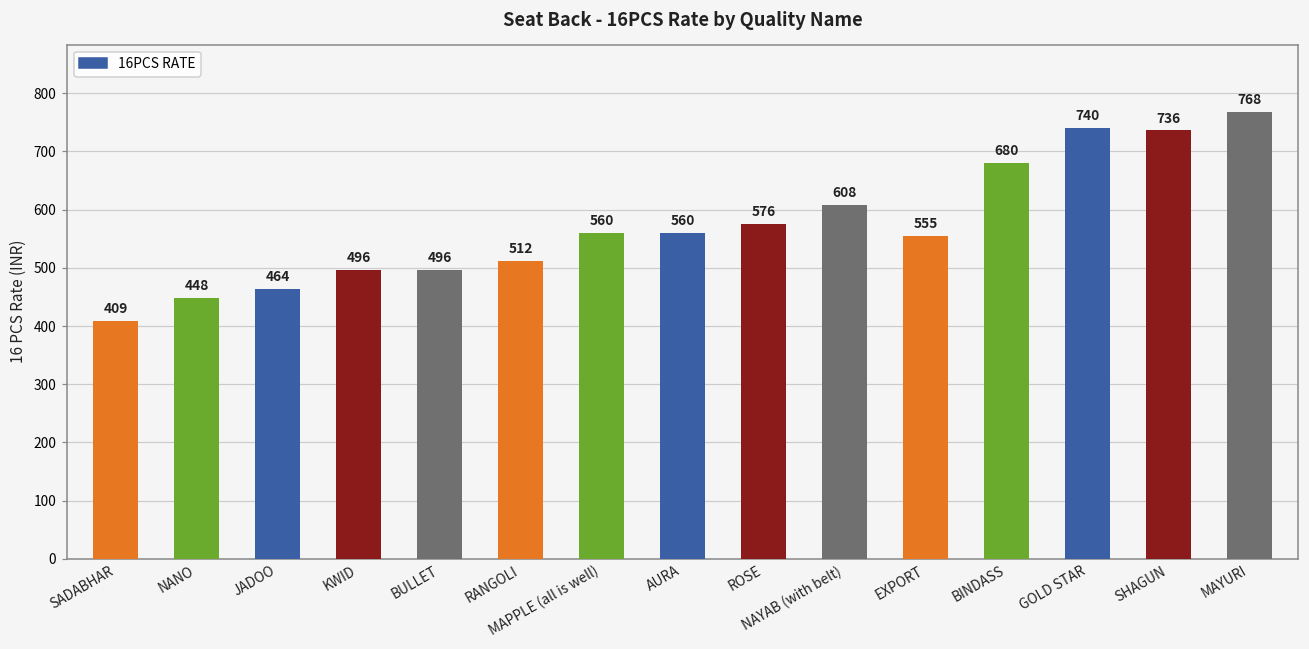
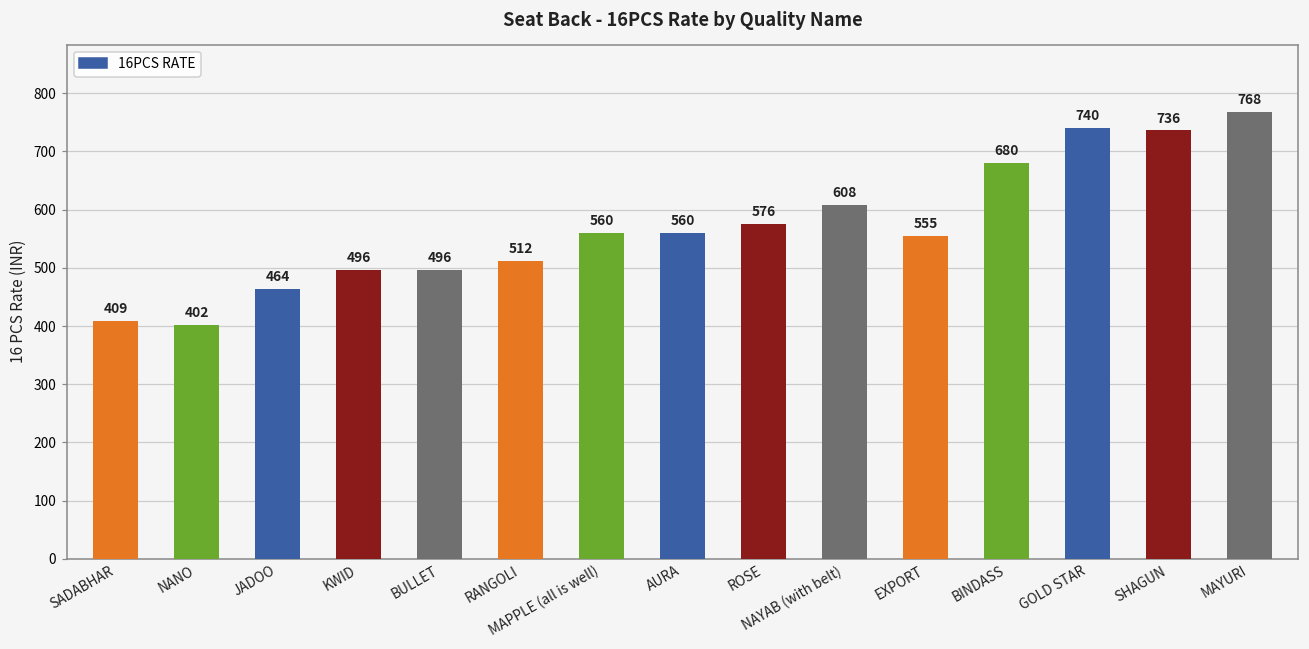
NANO: 448 -> 402
